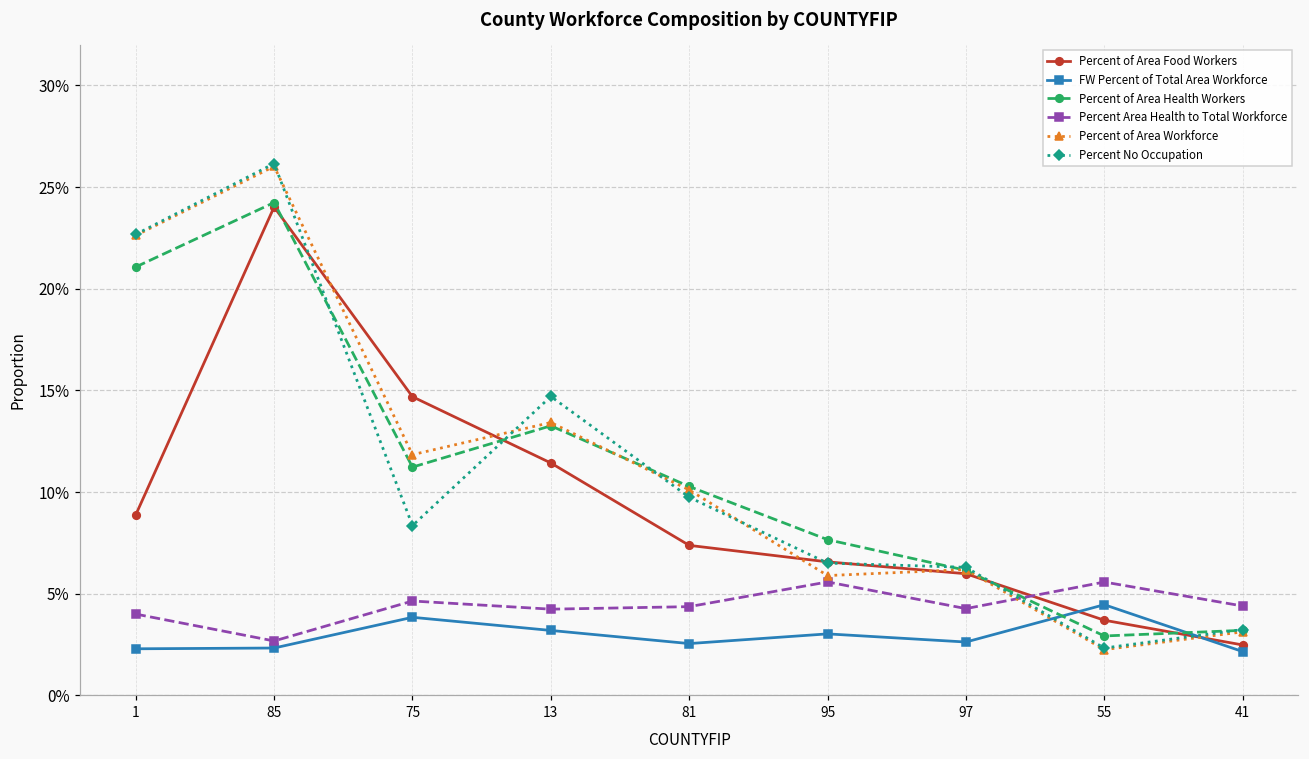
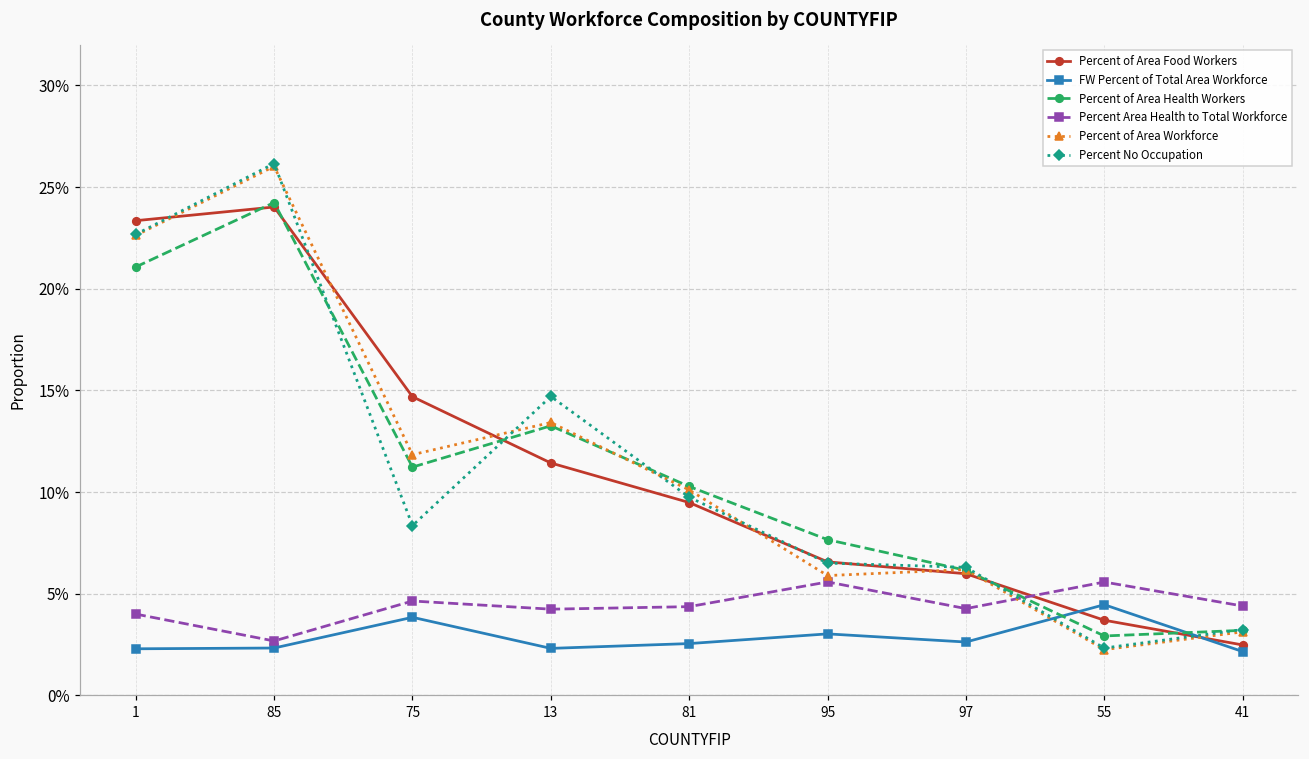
Percent of Area Food Workers, 1: 8.9% -> 23.3%
FW Percent of Total Area Workforce, 13: 3.2% -> 2.3%
Percent of Area Food Workers, 81: 7.4% -> 9.5%
